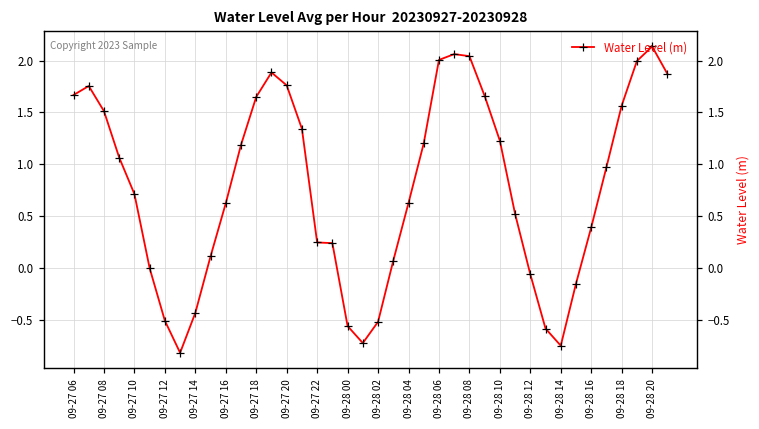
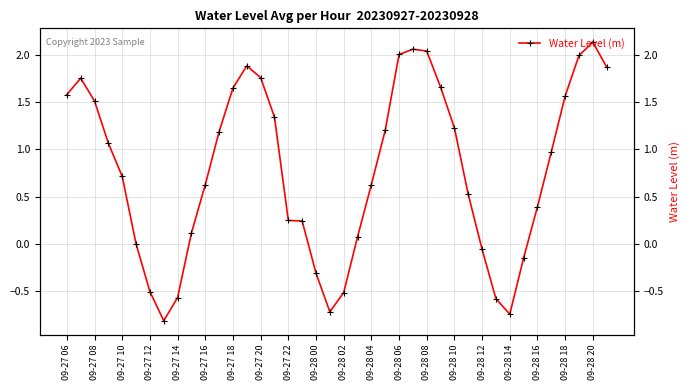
09-27 06: 1.7 -> 1.6
09-27 14: -0.4 -> -0.6
09-28 00: -0.6 -> -0.3
